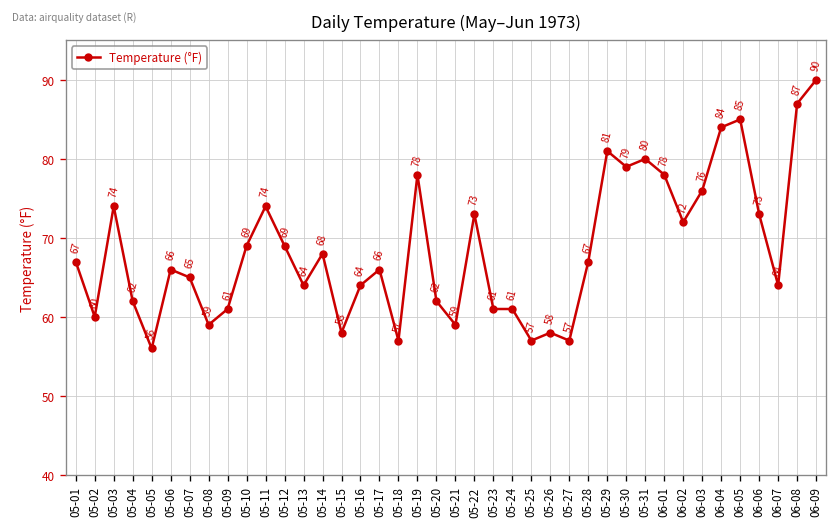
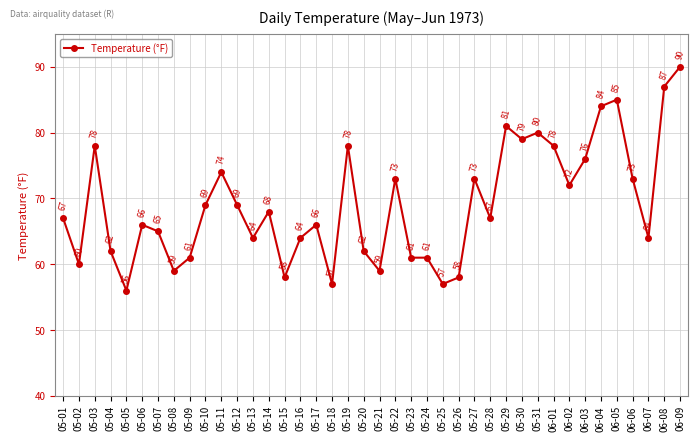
05-03: 74 -> 78
05-27: 57 -> 73
